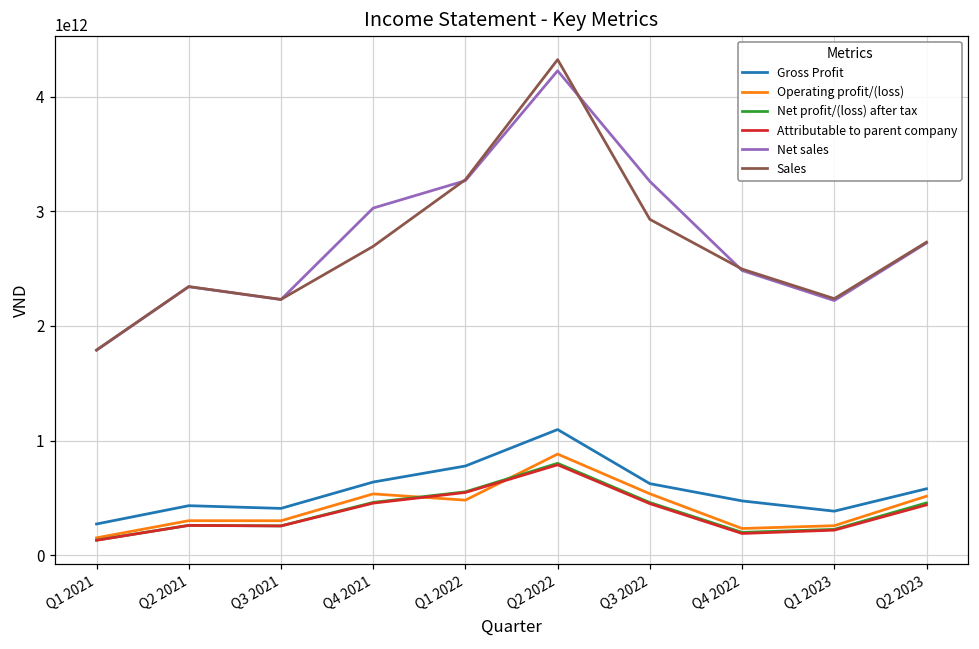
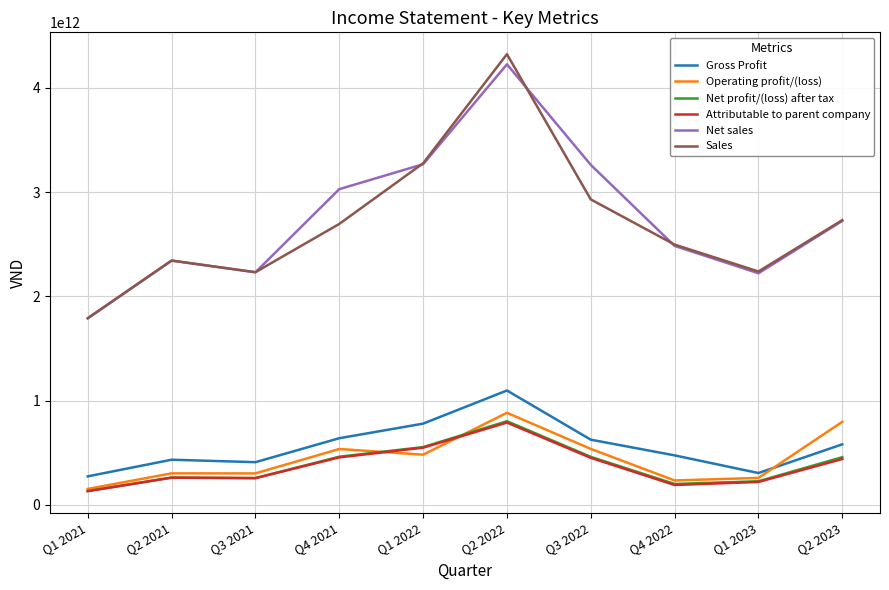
Gross Profit, Q1 2023: 380000000000 -> 300000000000
Operating profit/(loss), Q2 2023: 520000000000 -> 800000000000
